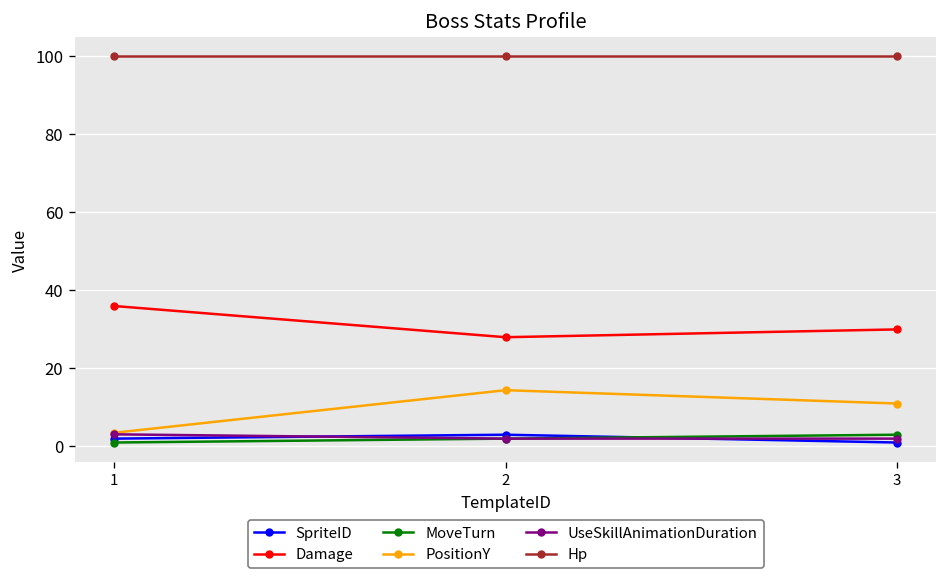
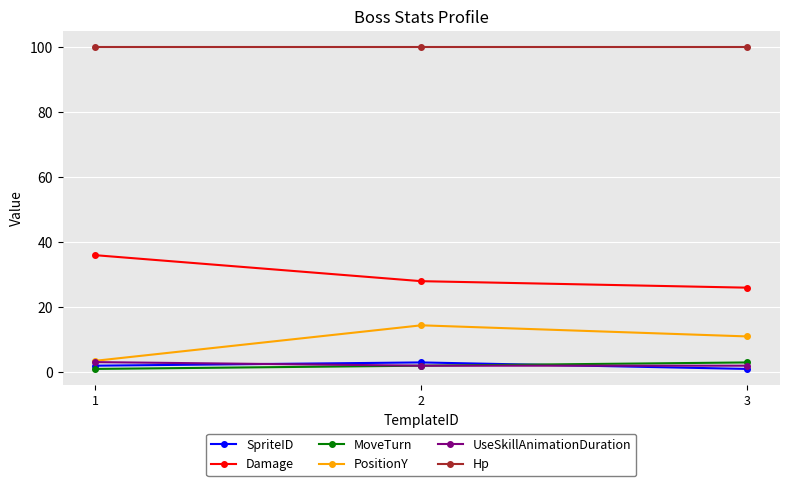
Damage, 3: 30 -> 26
